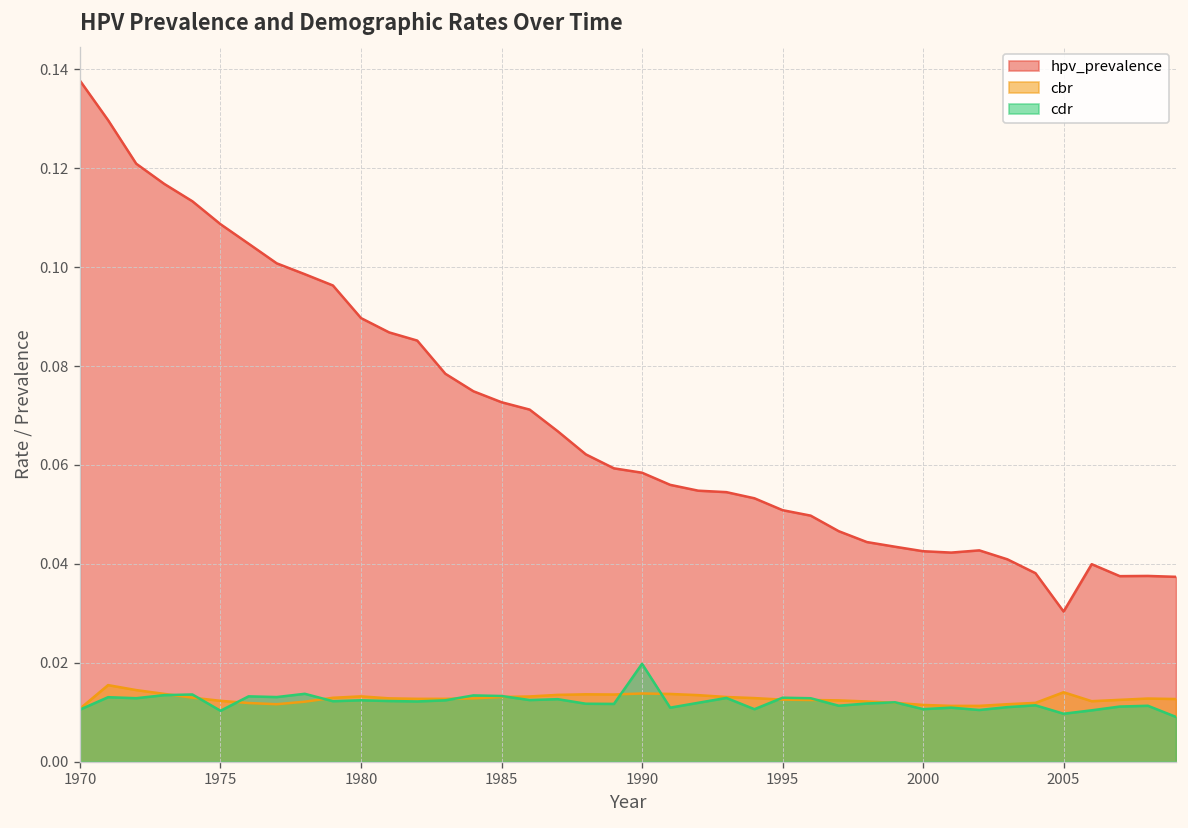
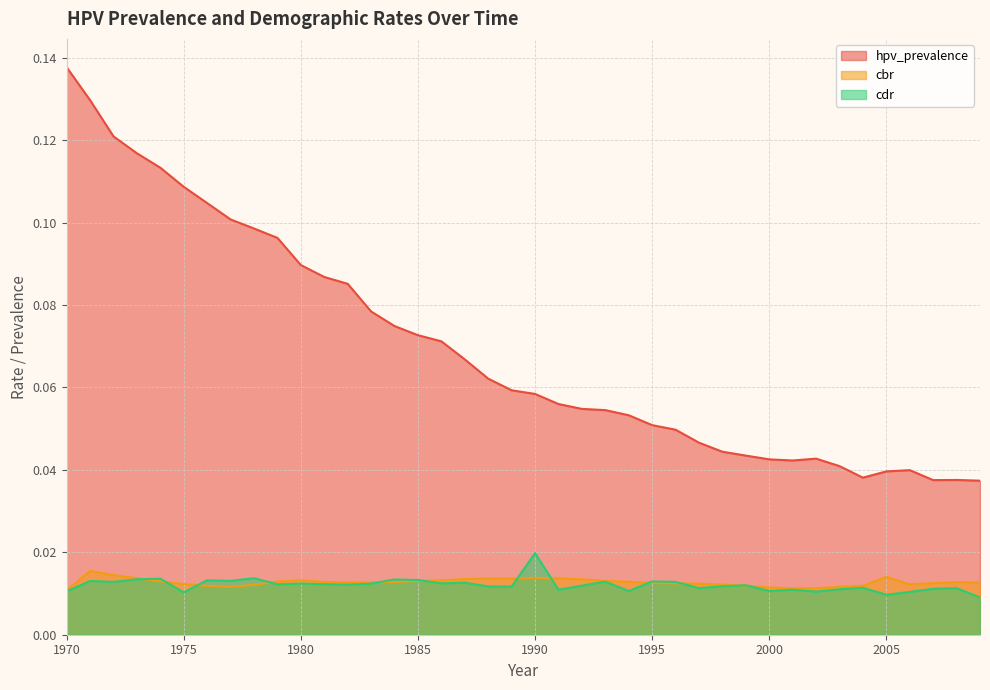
hpv_prevalence, 2005: 0.030 -> 0.040
